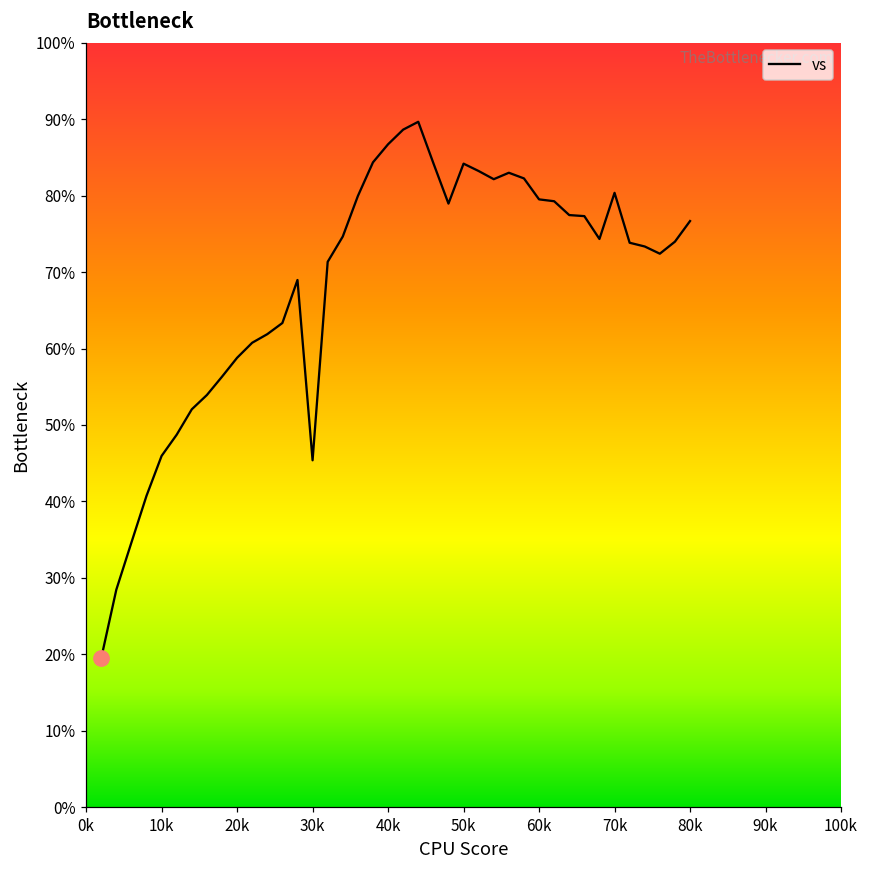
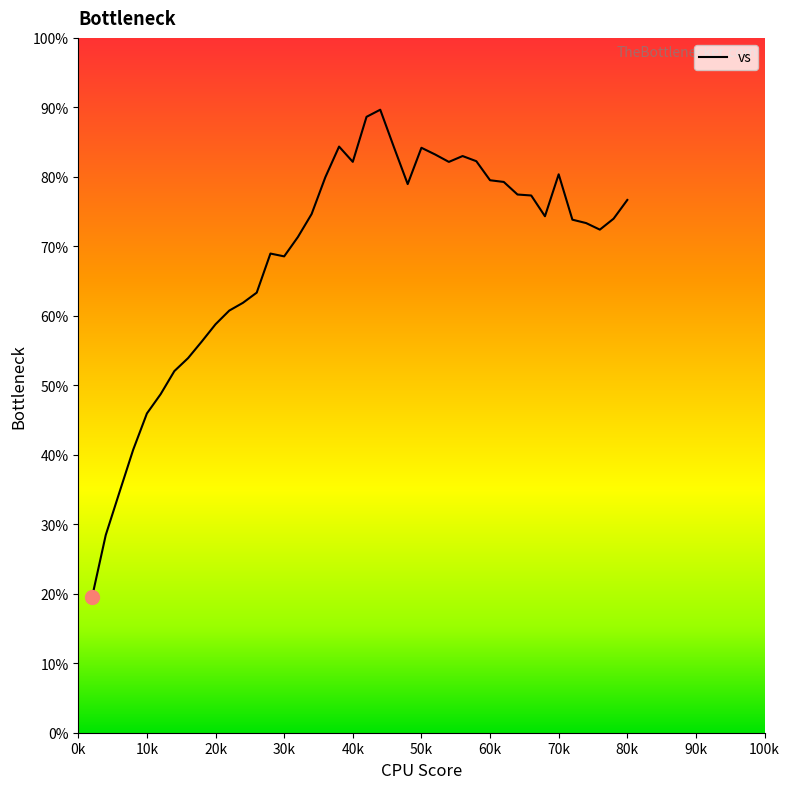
vs, 30k: 45% -> 69%
vs, 40k: 87% -> 82%
